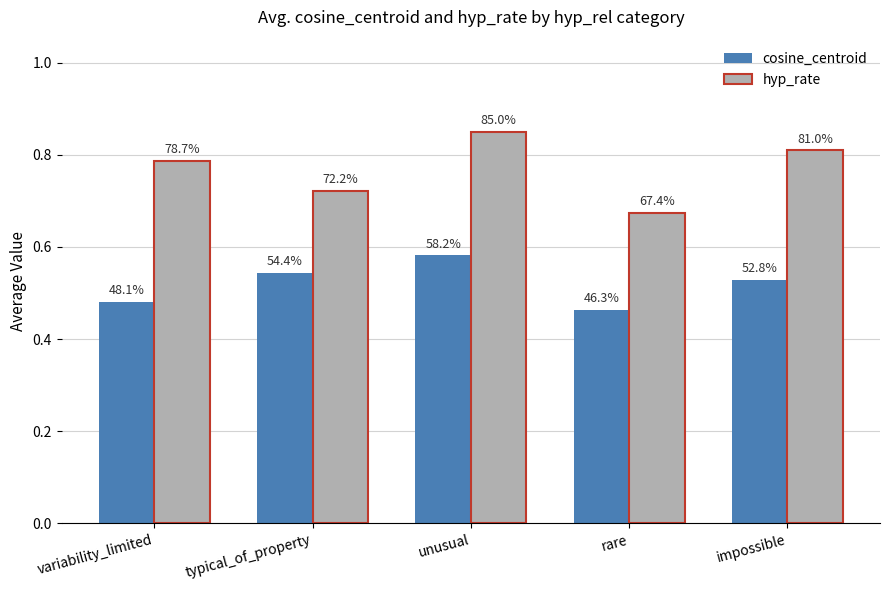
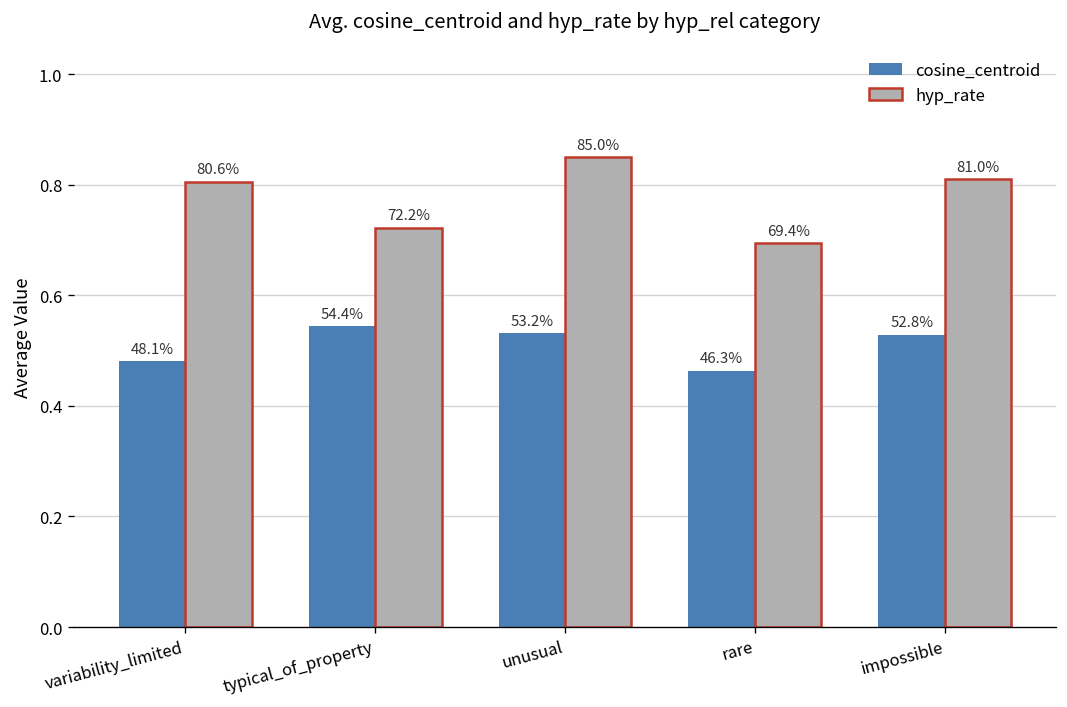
hyp_rate, variability_limited: 78.7% -> 80.6%
cosine_centroid, unusual: 58.2% -> 53.2%
hyp_rate, rare: 67.4% -> 69.4%
